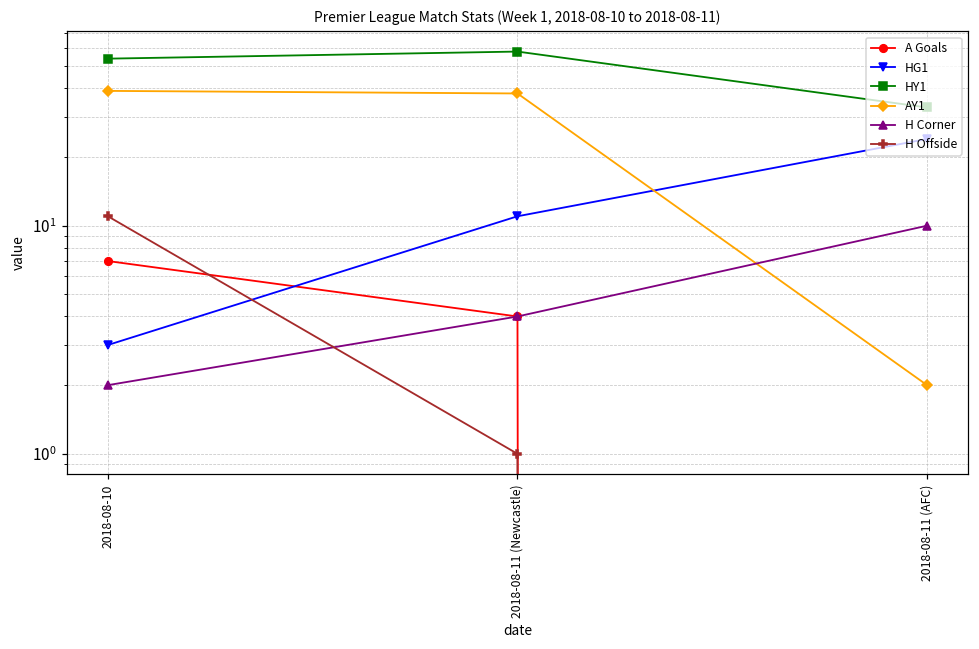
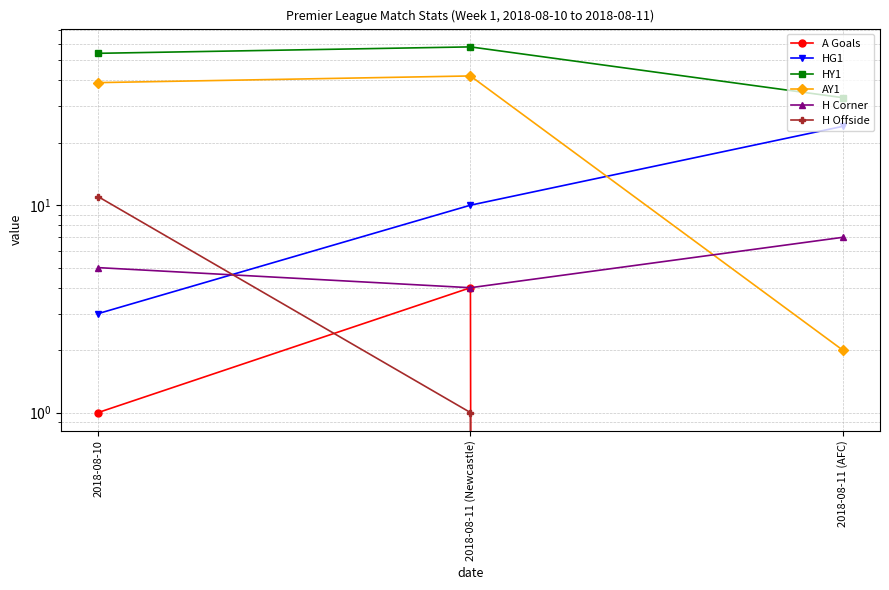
A Goals, 2018-08-10: 7 -> 1
H Corner, 2018-08-10: 2 -> 5
HG1, 2018-08-11 (Newcastle): 11 -> 10
AY1, 2018-08-11 (Newcastle): 38 -> 42
H Corner, 2018-08-11 (AFC): 10 -> 7
